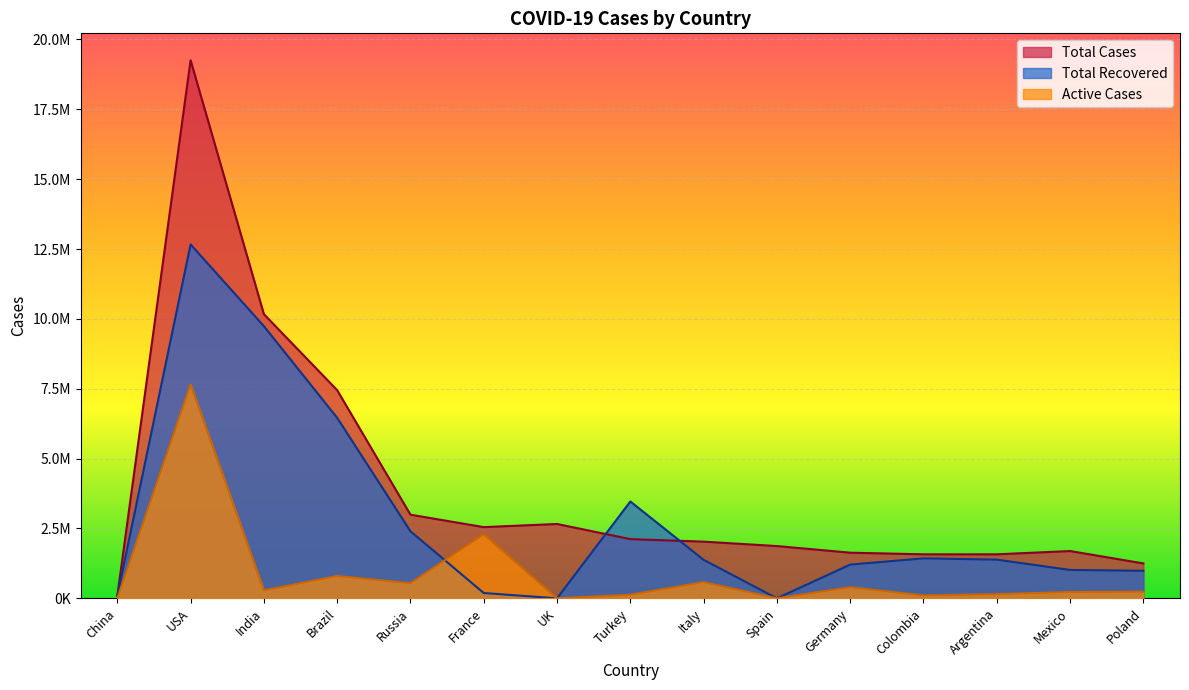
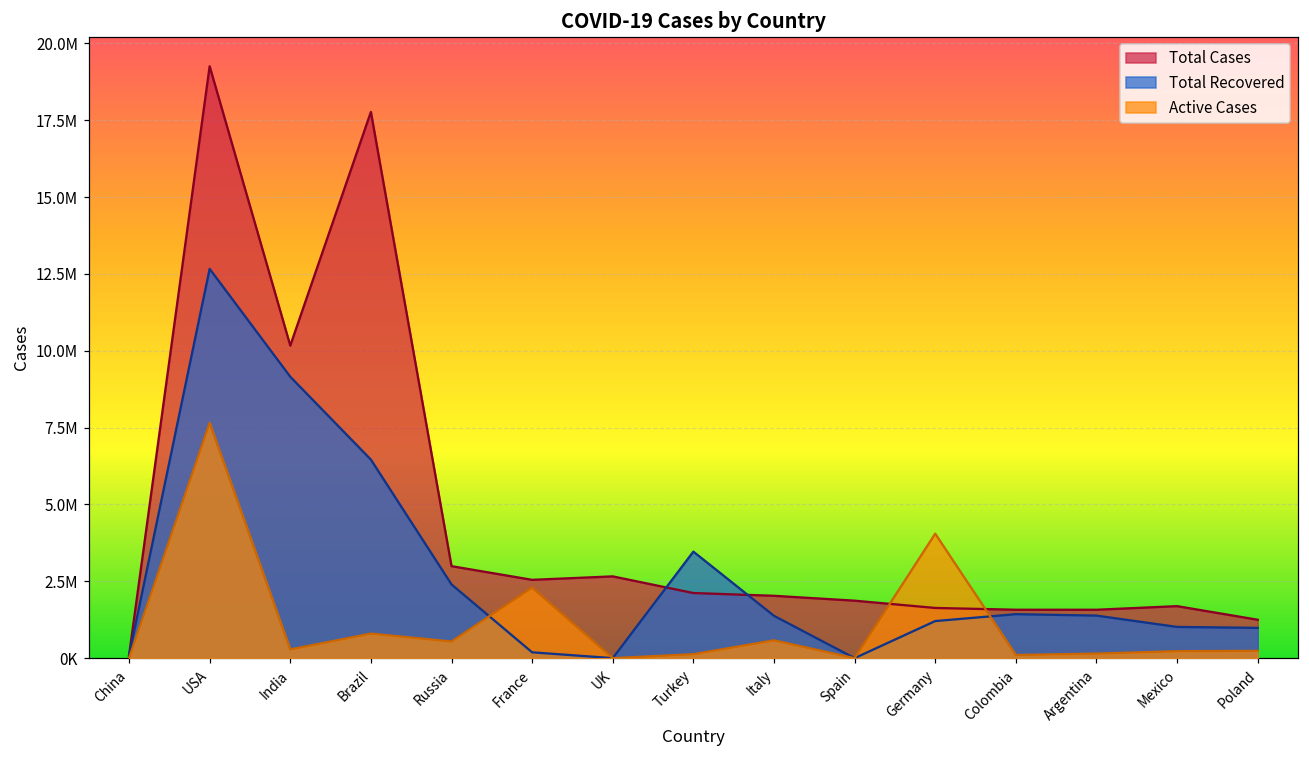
Total Recovered, India: 9700000 -> 9200000
Total Cases, Brazil: 7400000 -> 17800000
Active Cases, Germany: 400000 -> 4000000
